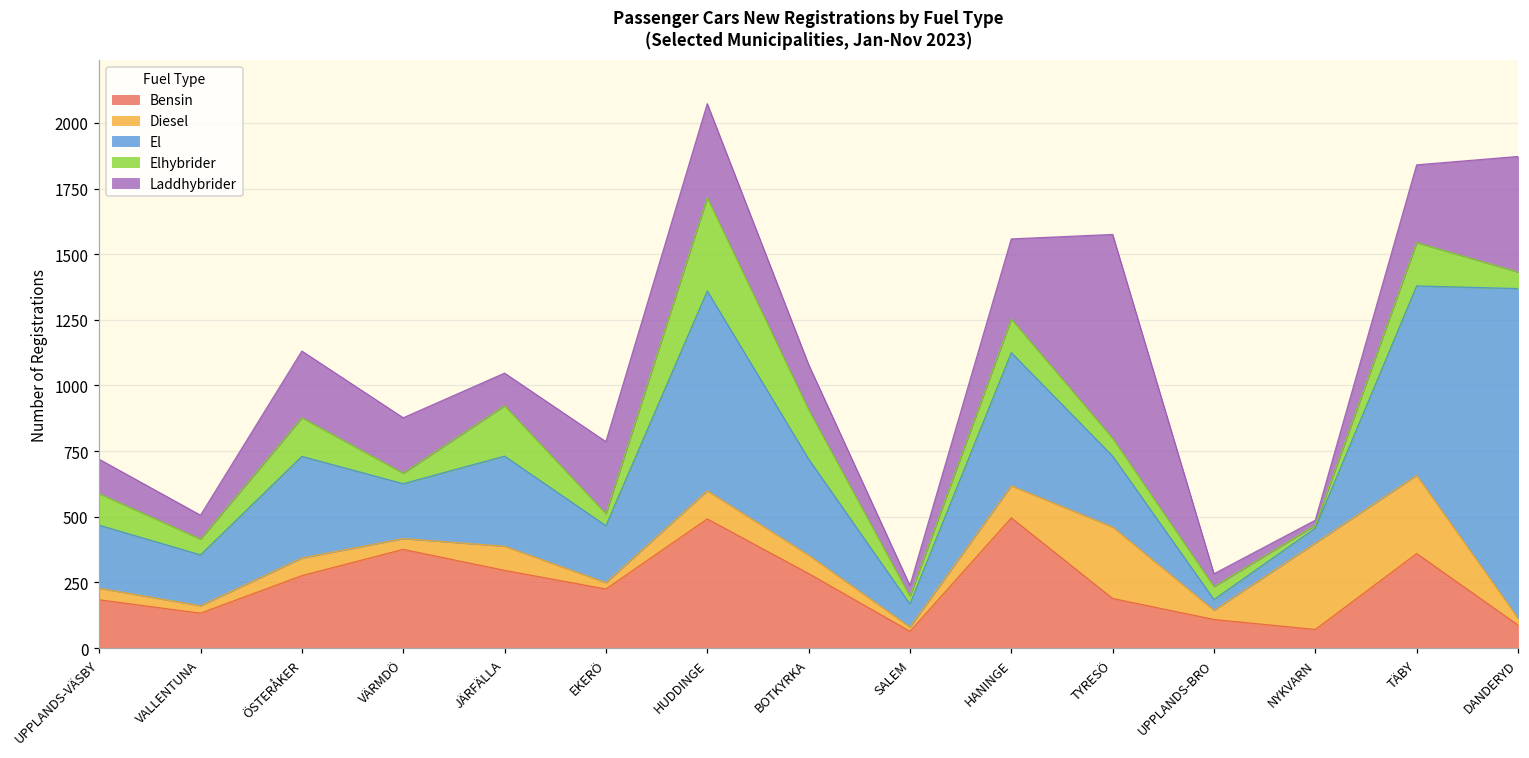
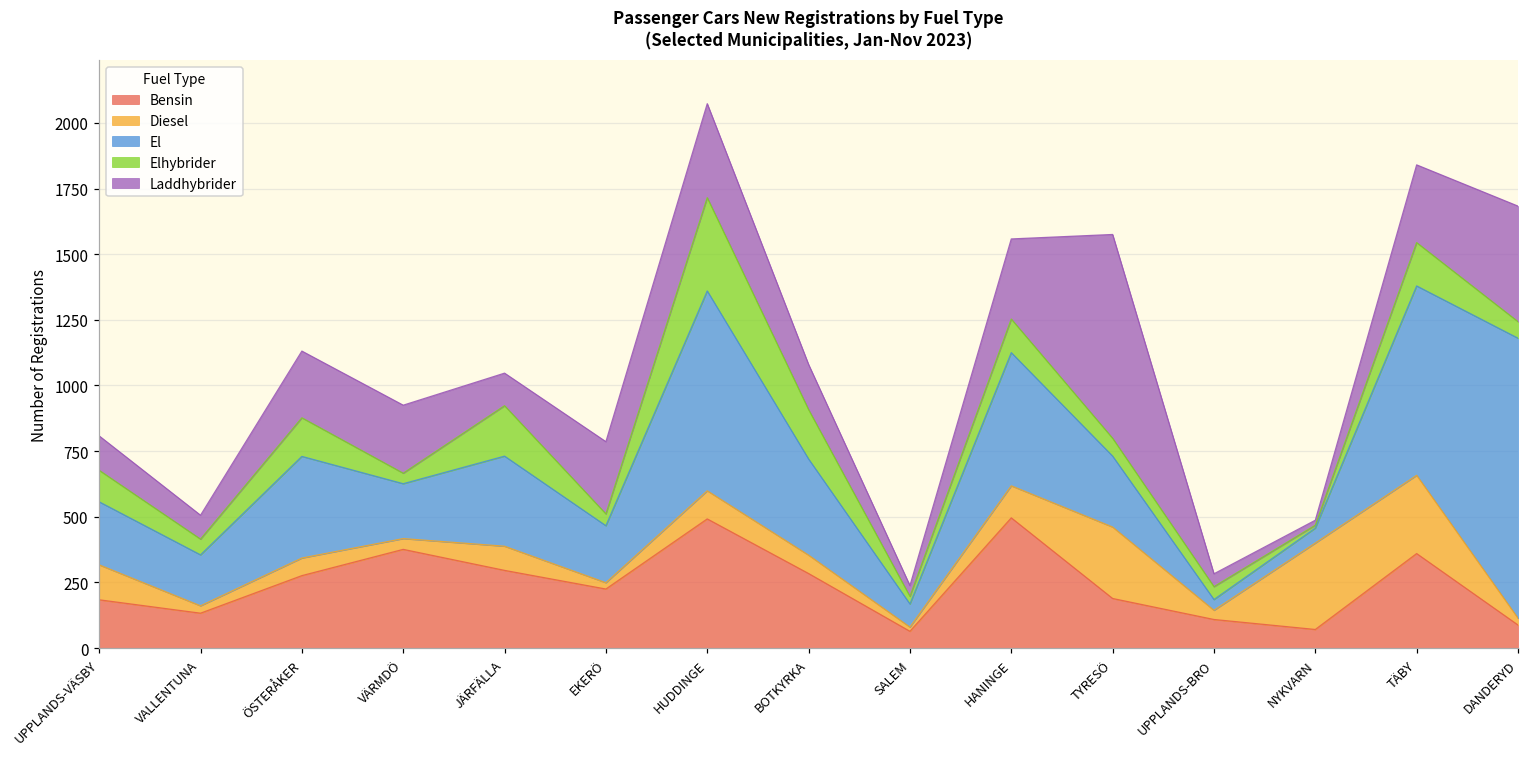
Diesel, UPPLANDS-VÄSBY: 40 -> 130
Laddhybrider, VÄRMDÖ: 210 -> 260
El, DANDERYD: 1260 -> 1070
